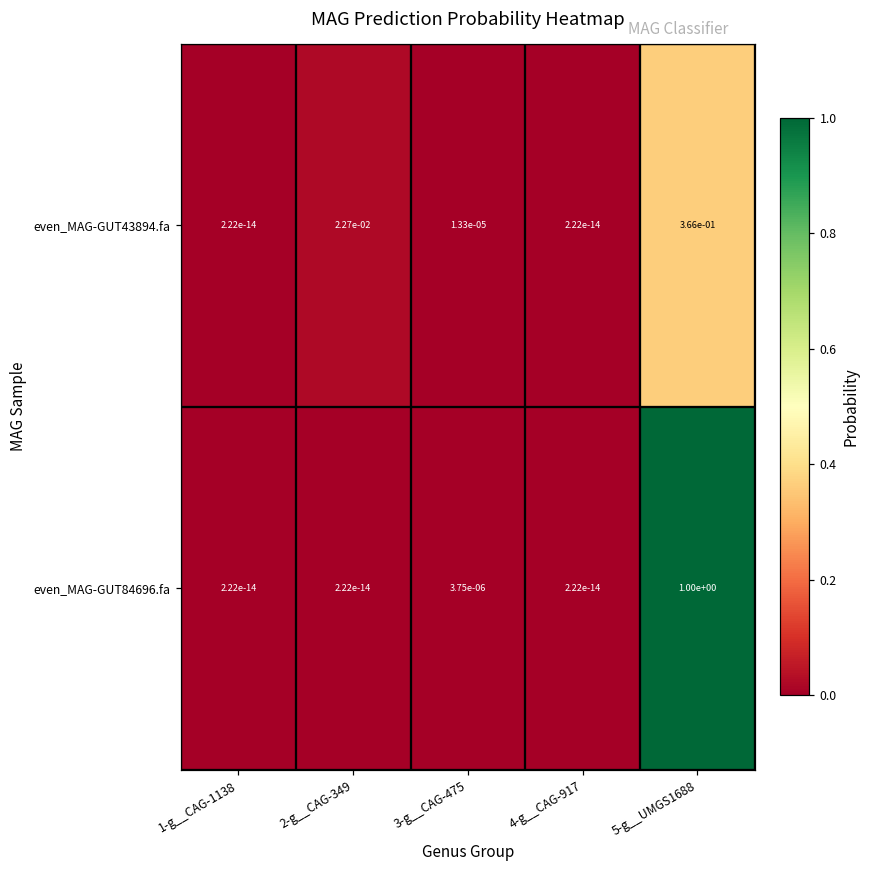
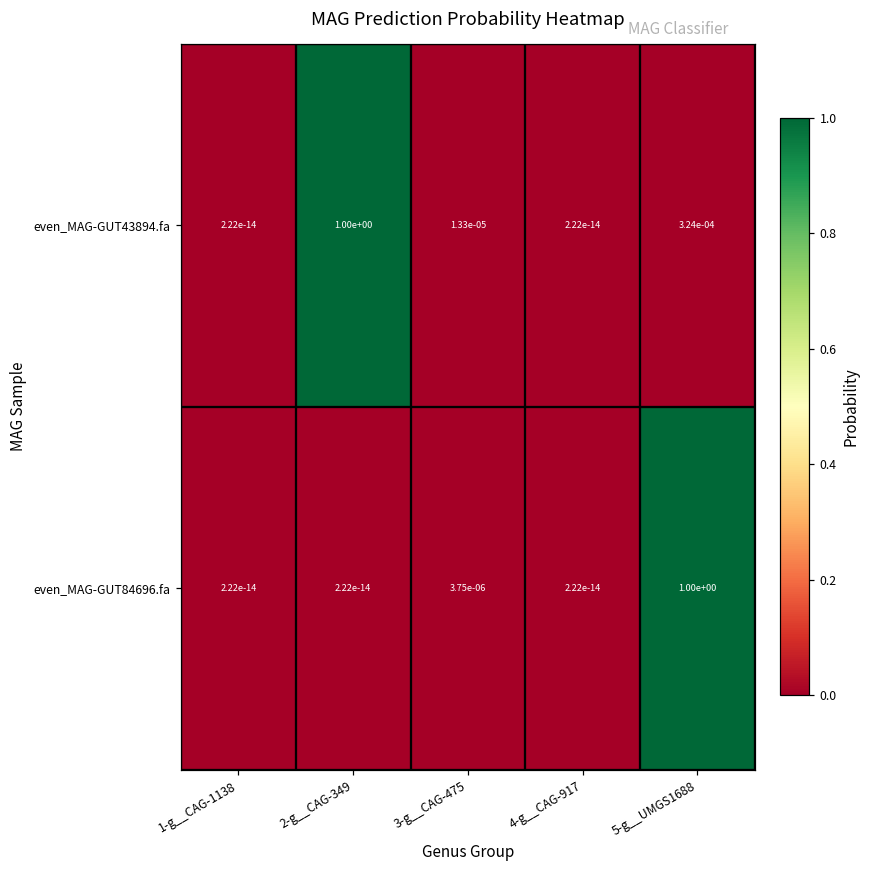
even_MAG-GUT43894.fa, 2-g__CAG-349: 2.27e-02 -> 1.00e+00
even_MAG-GUT43894.fa, 5-g__UMGS1688: 3.66e-01 -> 3.24e-04
